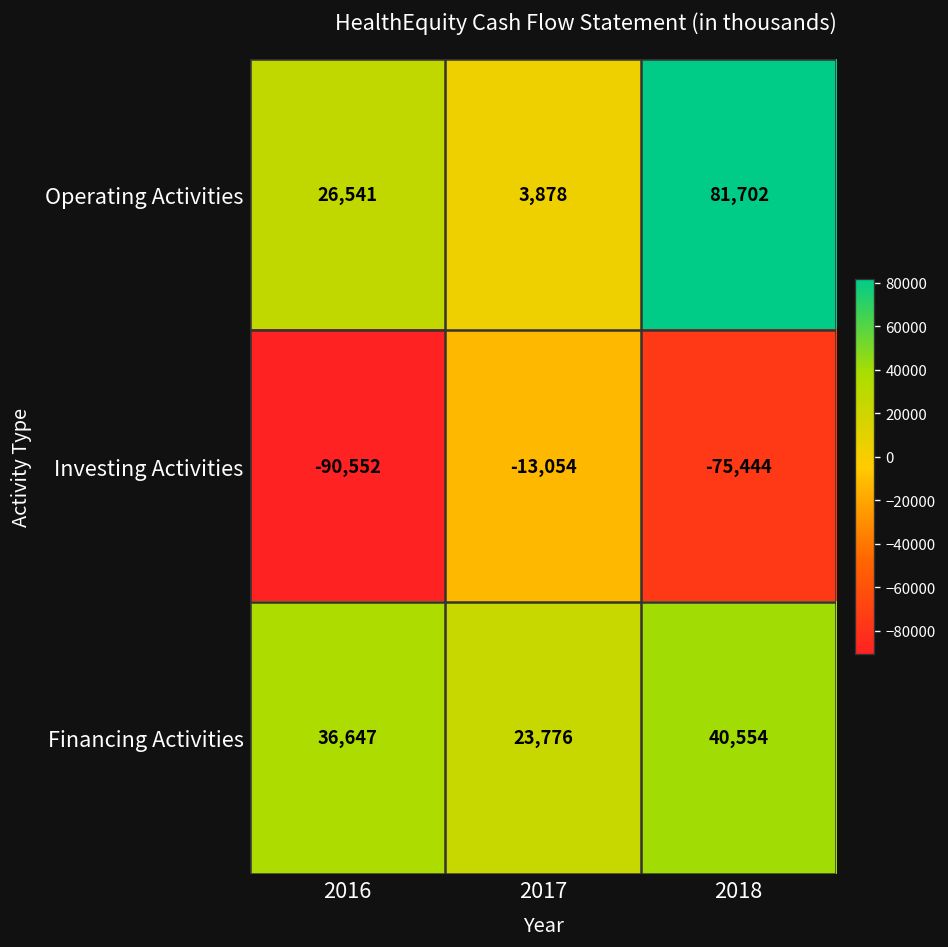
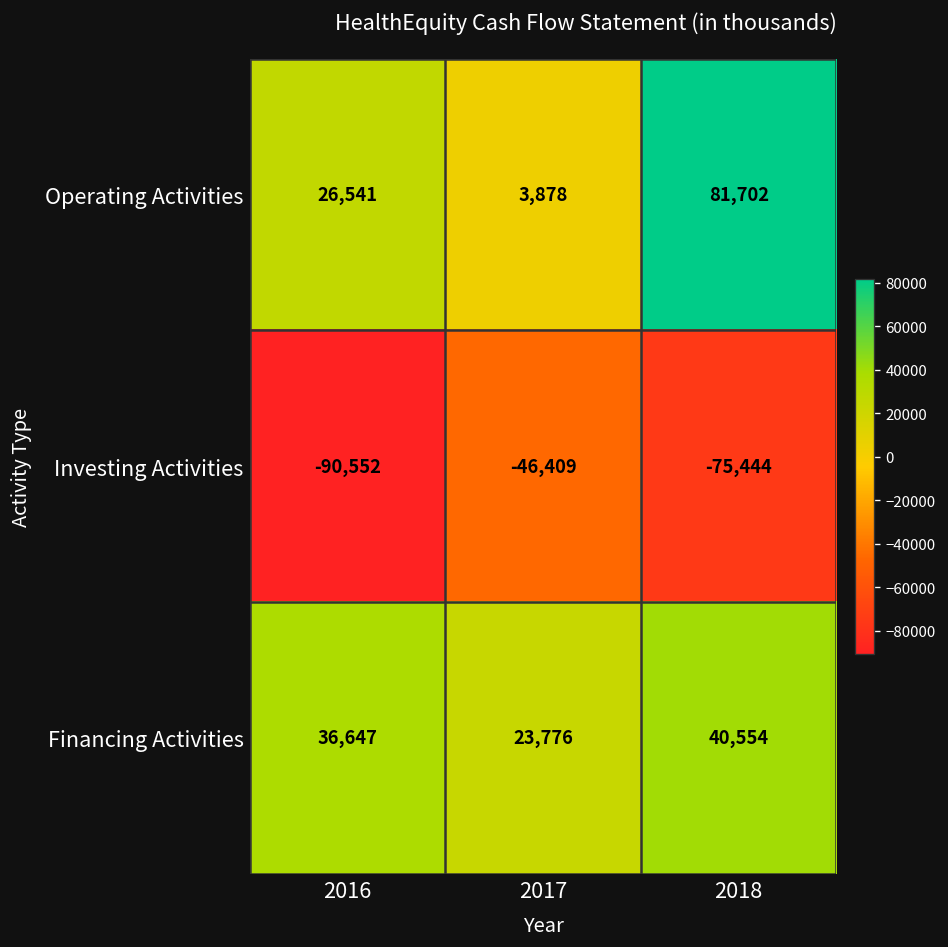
Investing Activities, 2017: -13,054 -> -46,409
